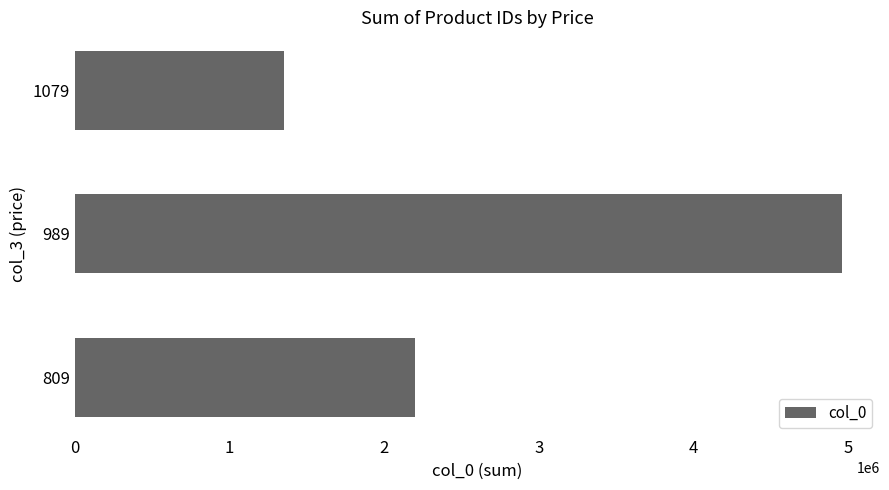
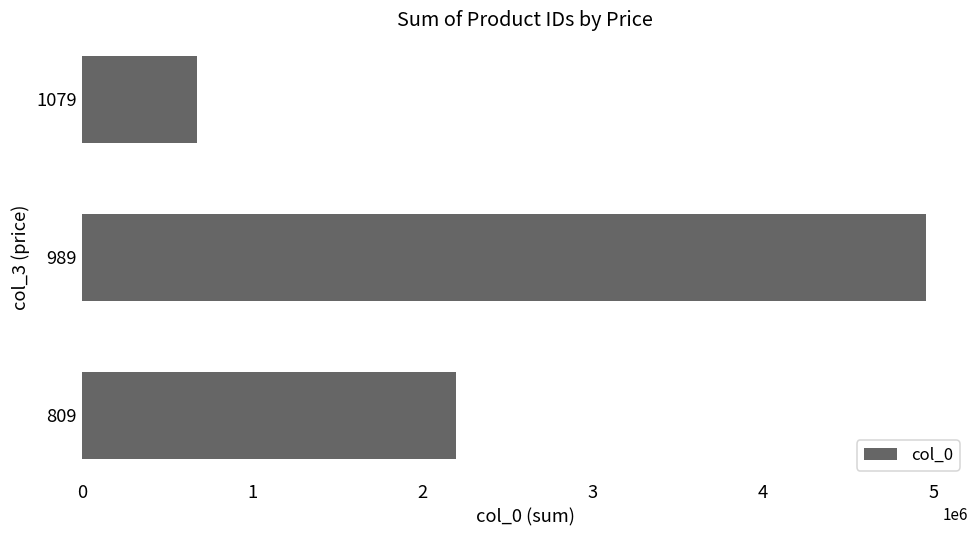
1079: 1350000 -> 670000
